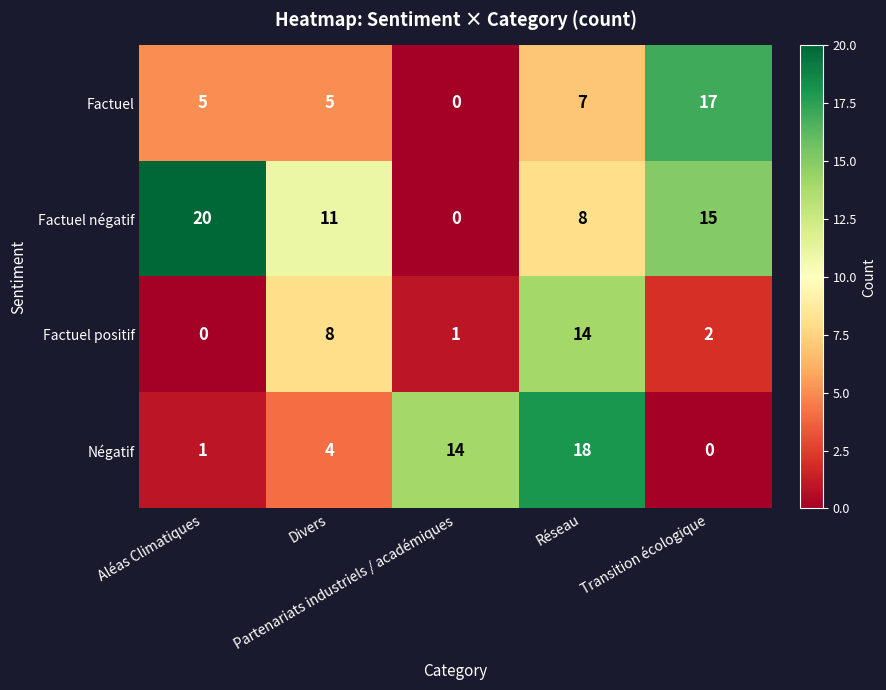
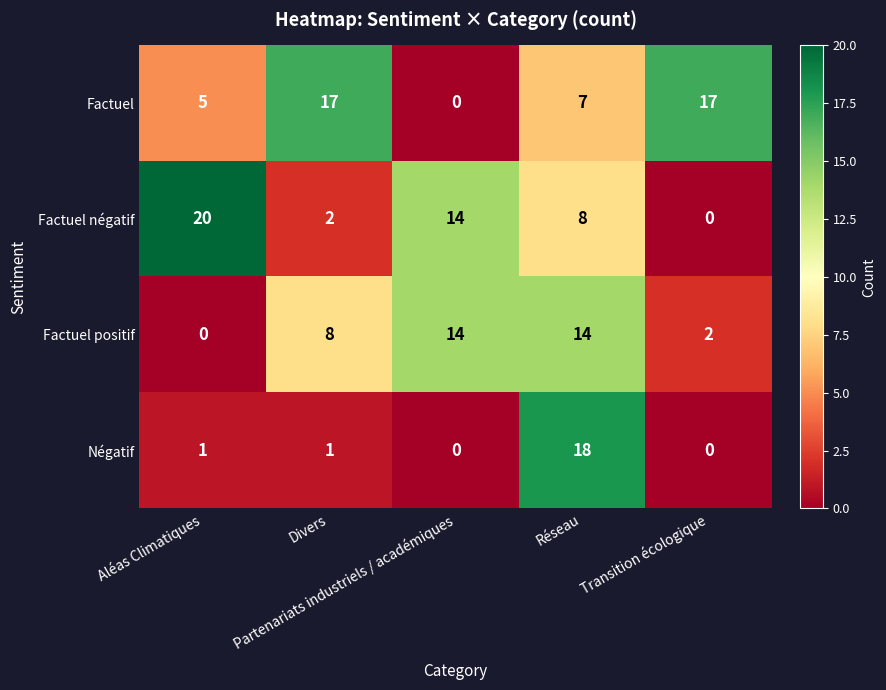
Factuel, Divers: 5 -> 17
Factuel négatif, Divers: 11 -> 2
Factuel négatif, Partenariats industriels / académiques: 0 -> 14
Factuel négatif, Transition écologique: 15 -> 0
Factuel positif, Partenariats industriels / académiques: 1 -> 14
Négatif, Divers: 4 -> 1
Négatif, Partenariats industriels / académiques: 14 -> 0
